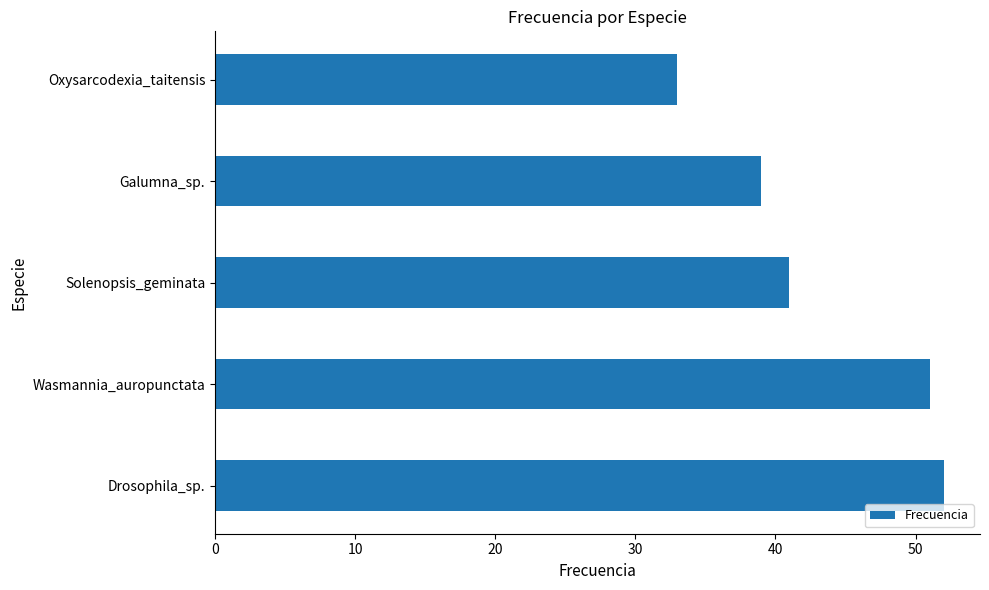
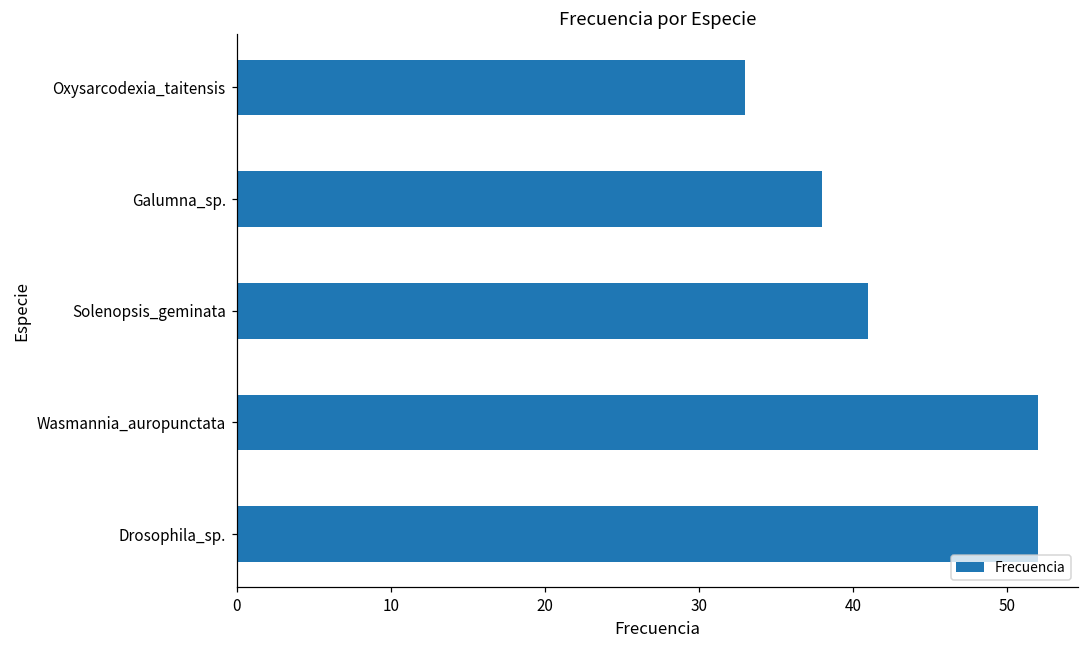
Galumna_sp.: 39 -> 38
Wasmannia_auropunctata: 51 -> 52
